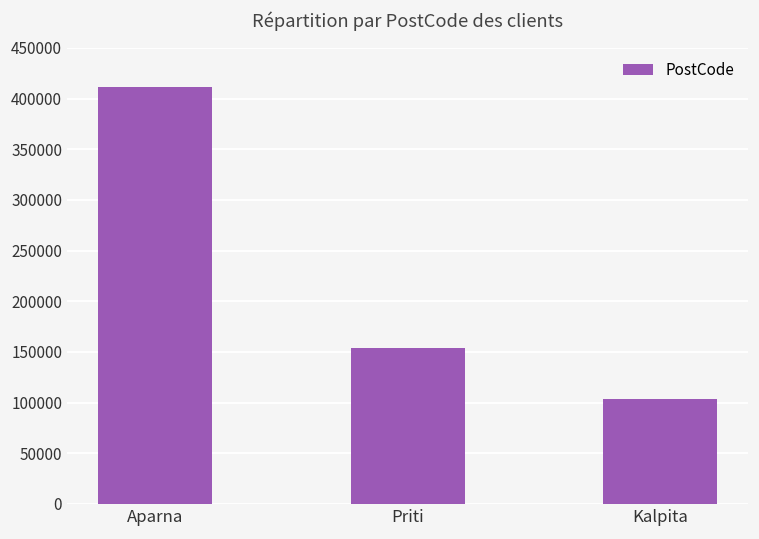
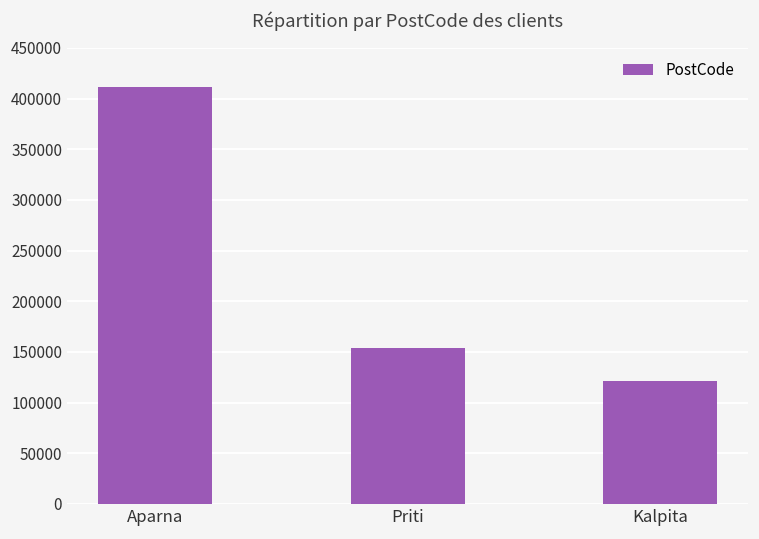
Kalpita: 100000 -> 120000
